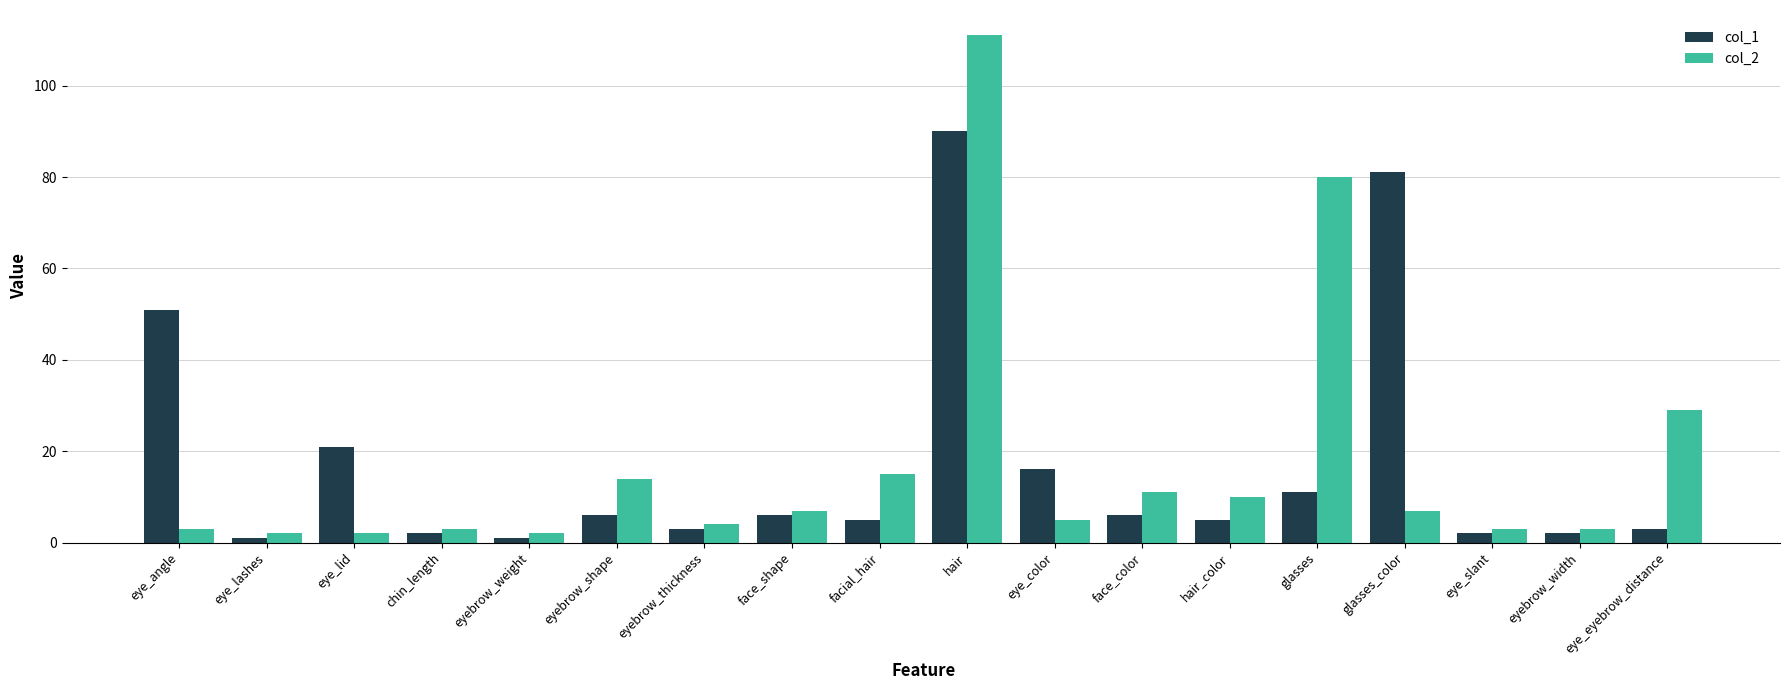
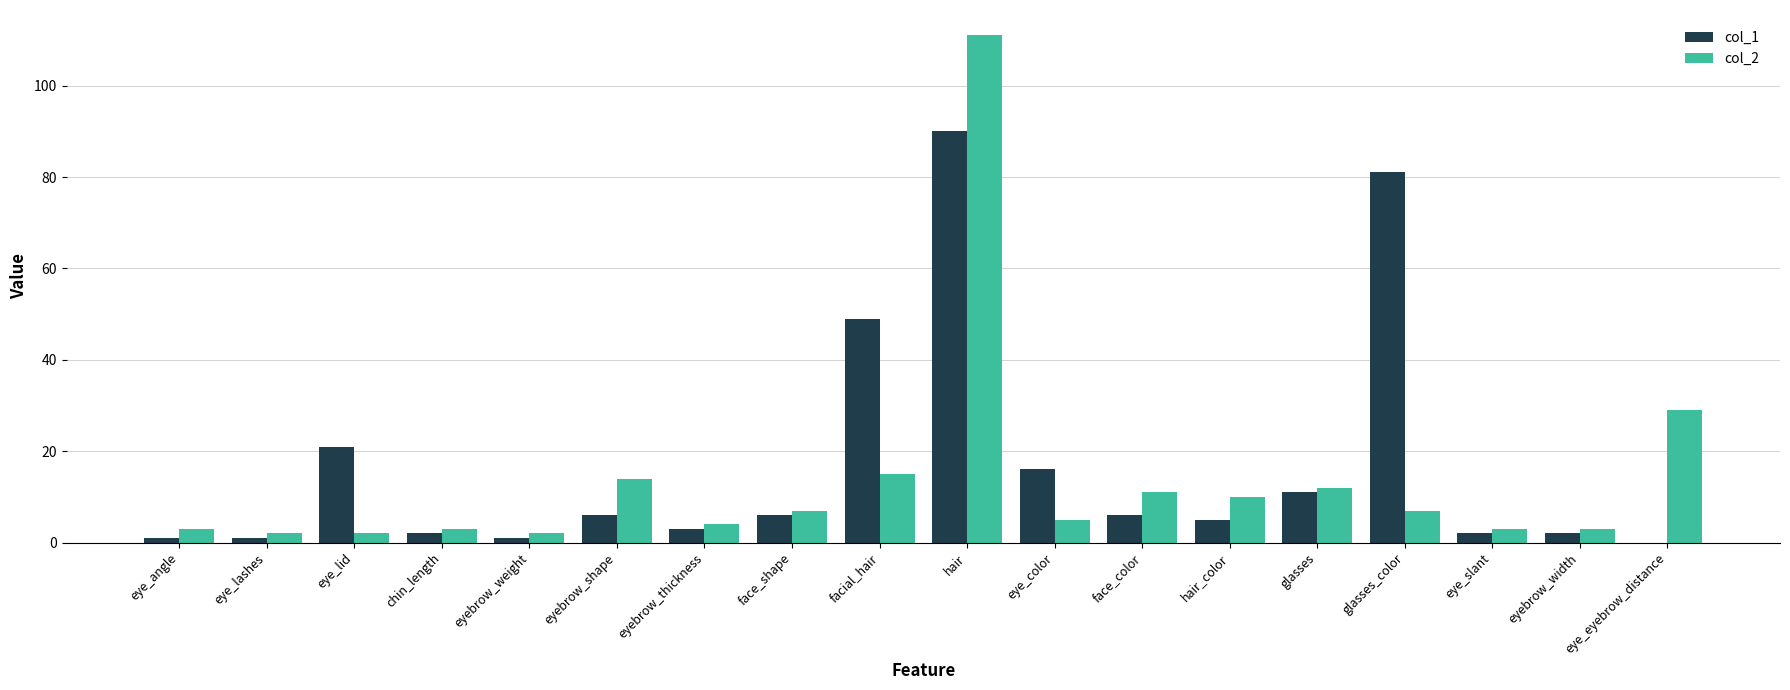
col_1, eye_angle: 51 -> 1
col_1, facial_hair: 5 -> 49
col_2, glasses: 80 -> 12
col_1, eye_eyebrow_distance: 3 -> 0
